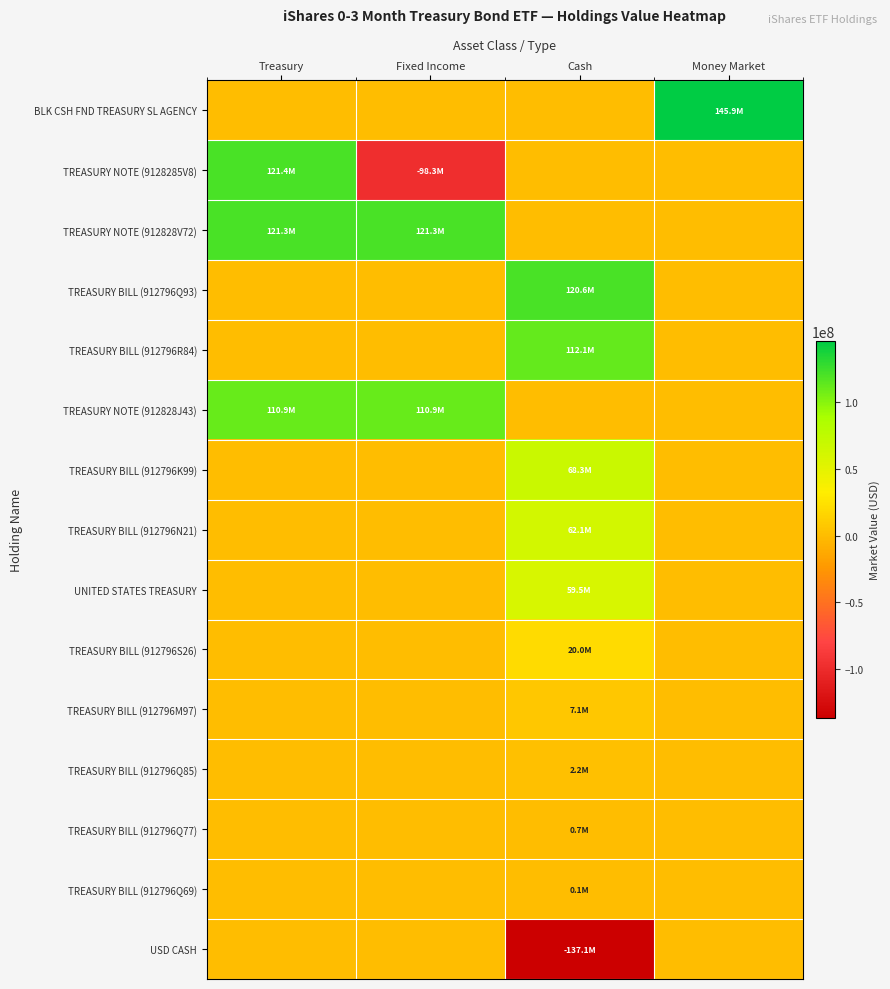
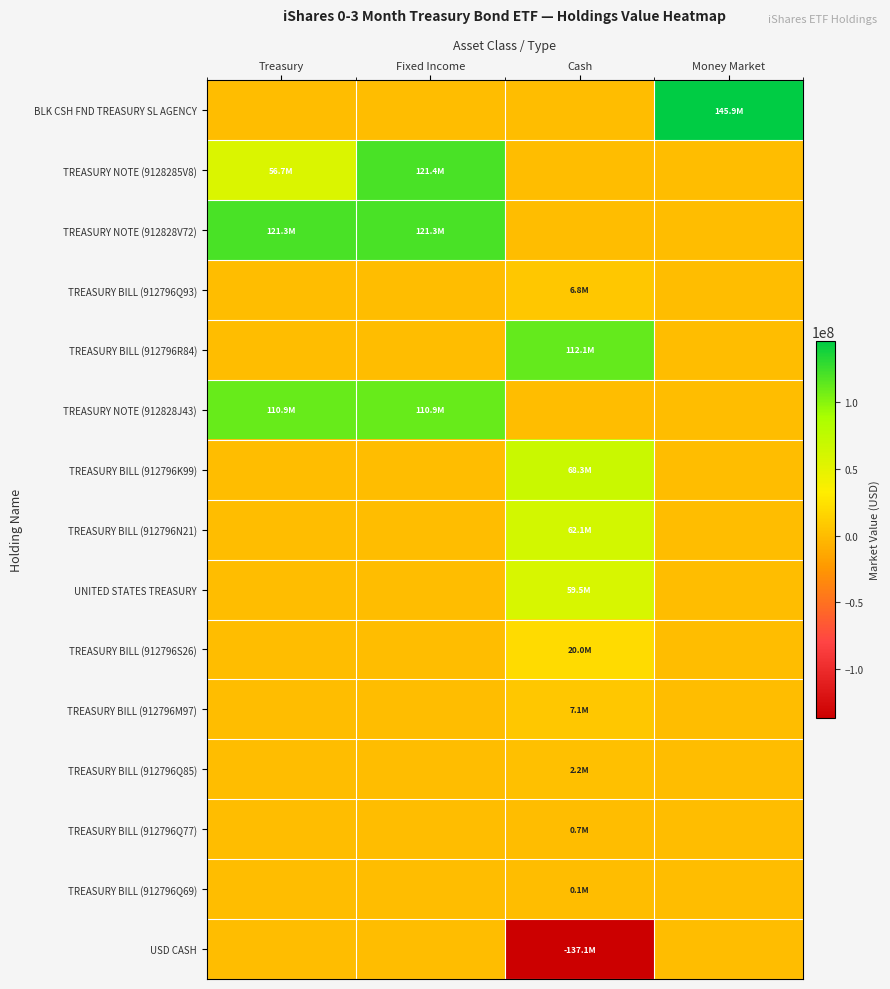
TREASURY NOTE (9128285V8), Treasury: 121.4M -> 56.7M
TREASURY NOTE (9128285V8), Fixed Income: -98.3M -> 121.4M
TREASURY BILL (912796Q93), Cash: 120.6M -> 6.8M
